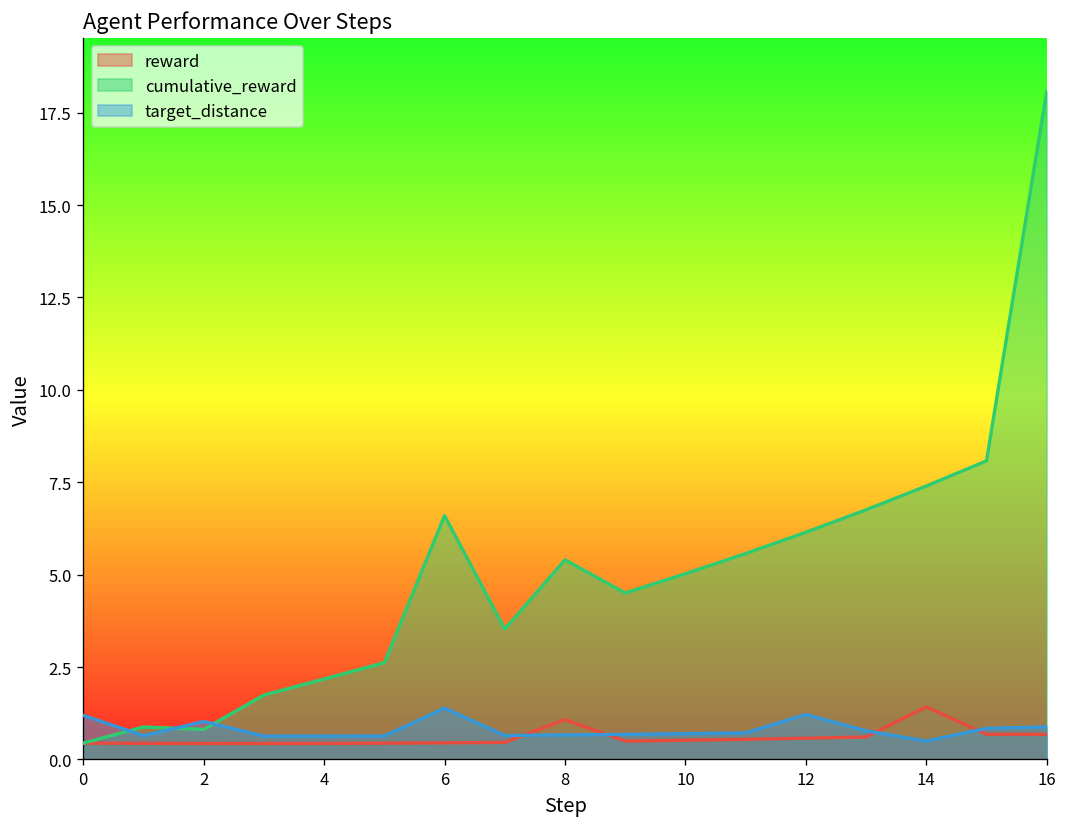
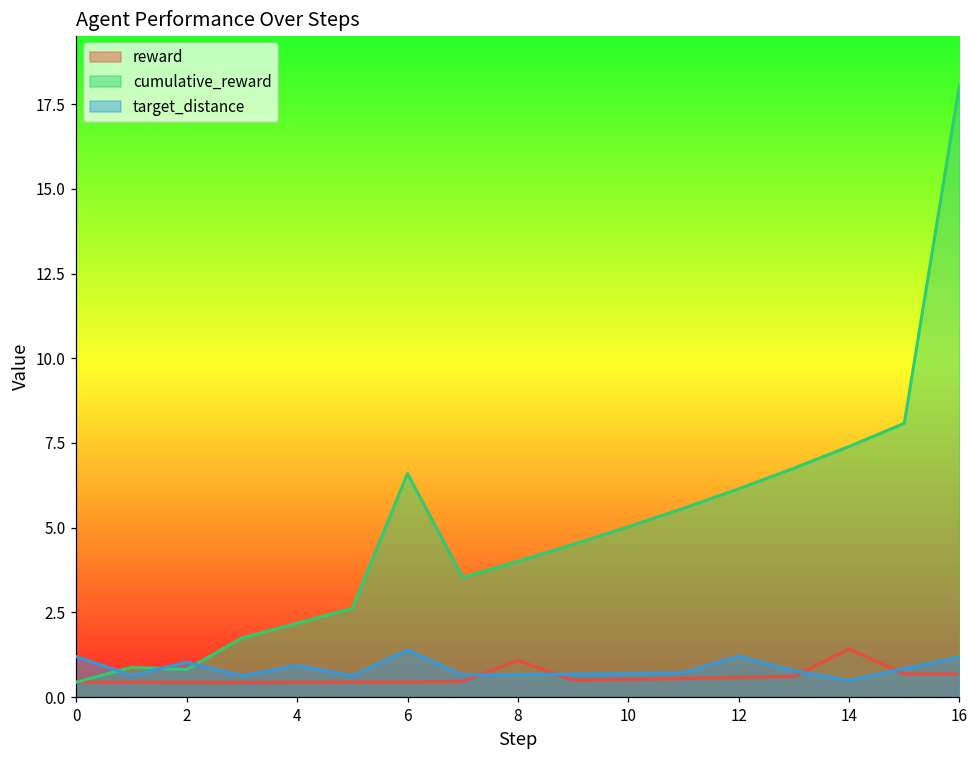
target_distance, 4: 0.6 -> 0.9
cumulative_reward, 8: 5.4 -> 4.0
target_distance, 16: 0.9 -> 1.2
